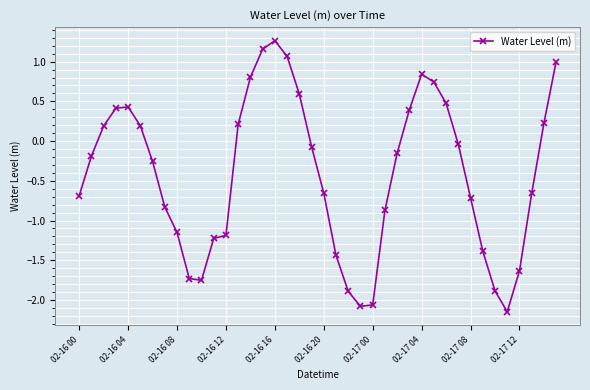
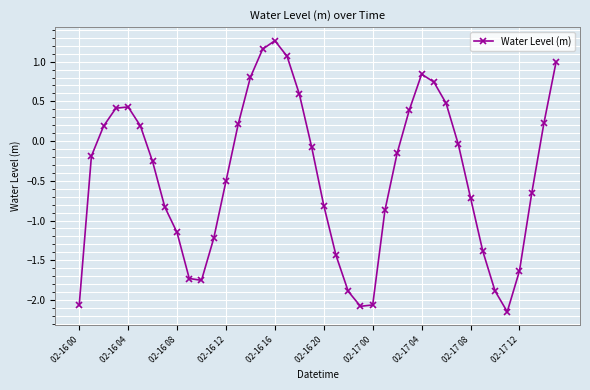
02-16 00: -0.7 -> -2.1
02-16 12: -1.2 -> -0.5
02-16 20: -0.7 -> -0.8
